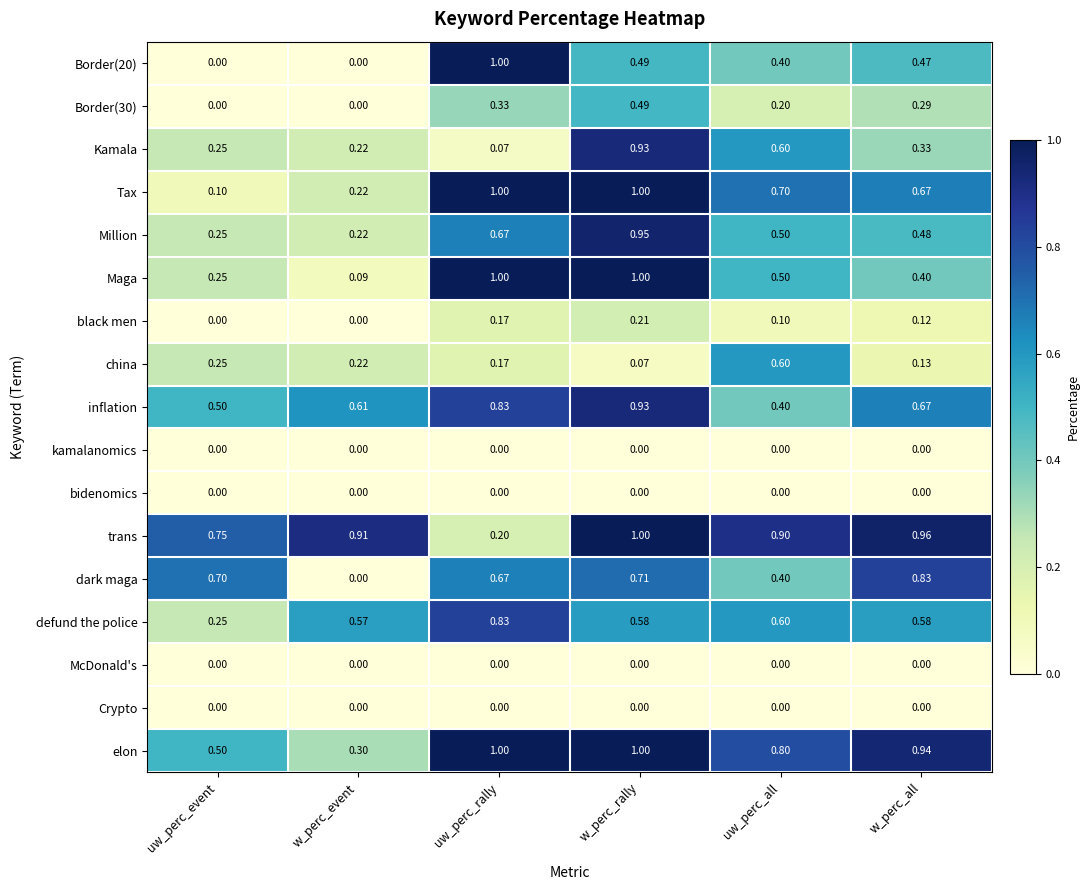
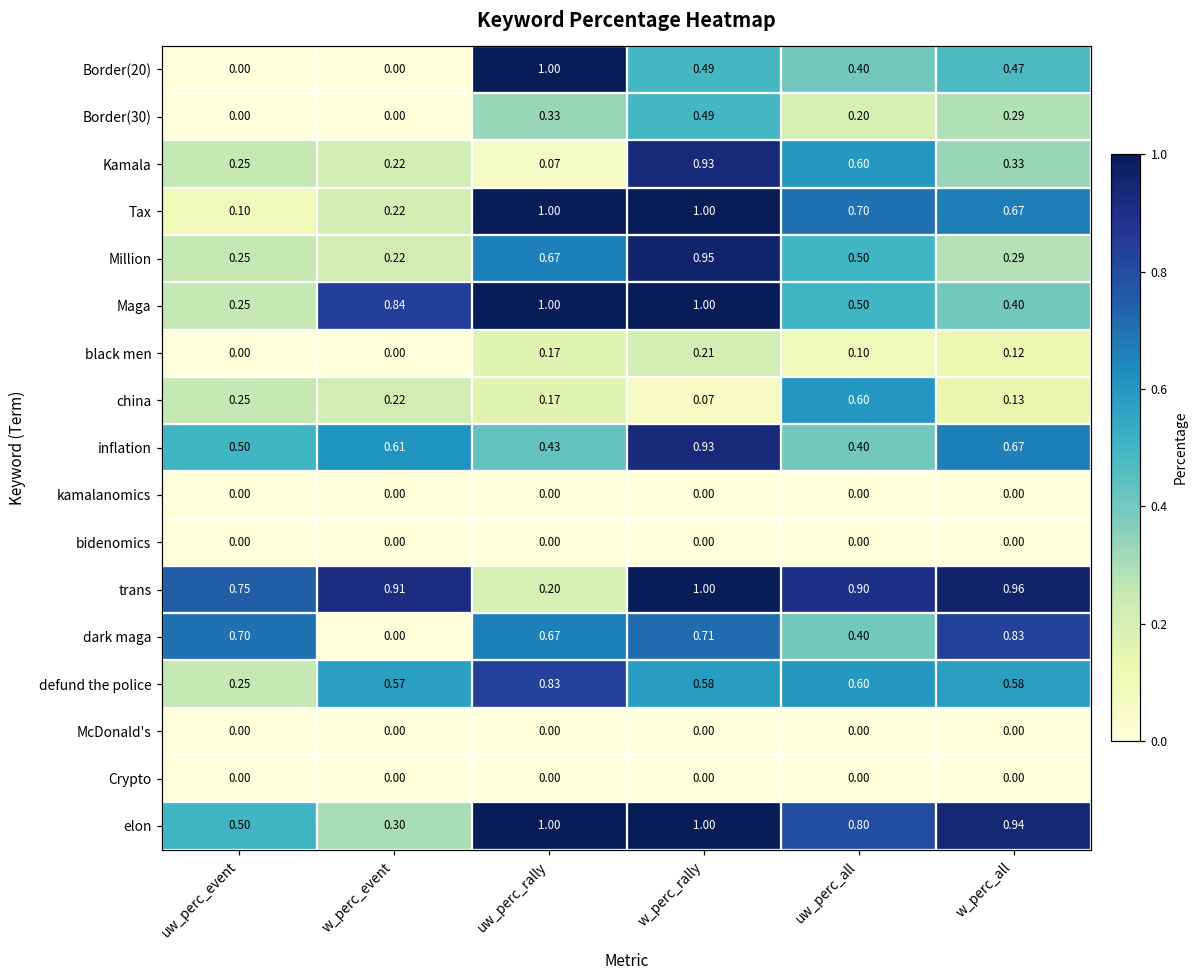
Million, w_perc_all: 0.48 -> 0.29
Maga, w_perc_event: 0.09 -> 0.84
inflation, uw_perc_rally: 0.83 -> 0.43
